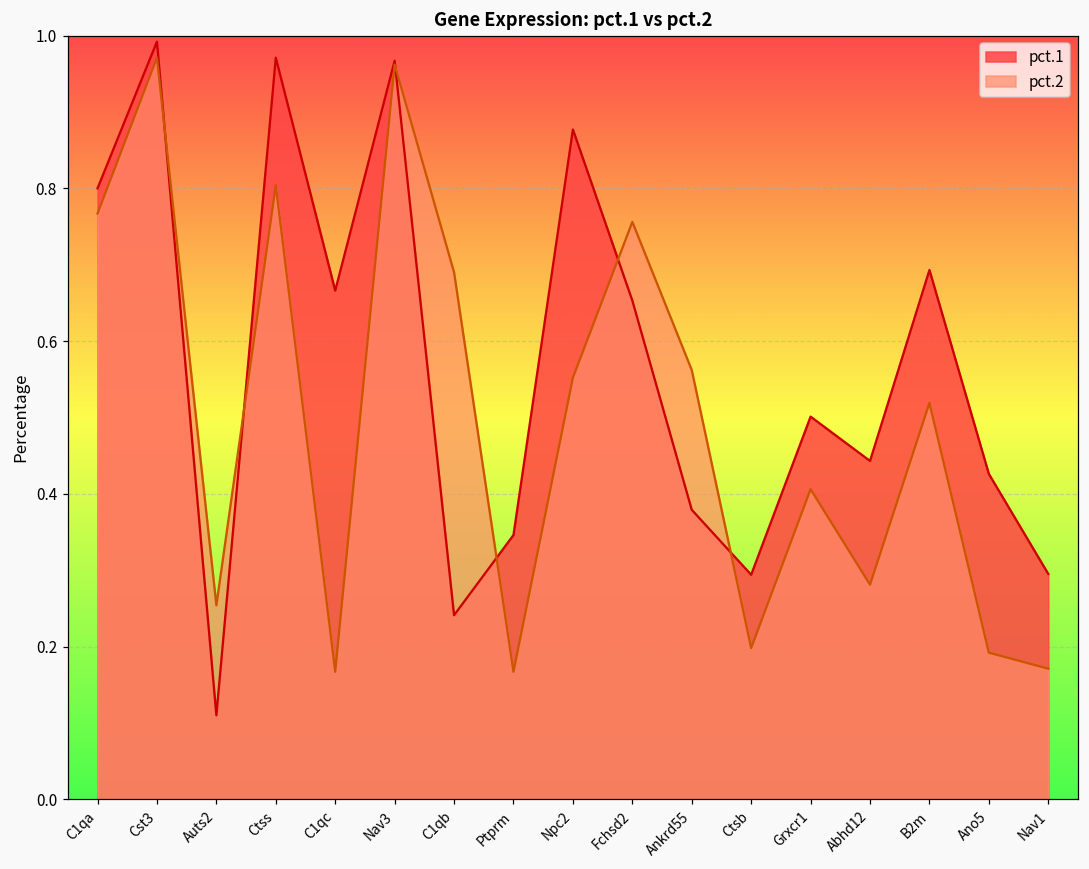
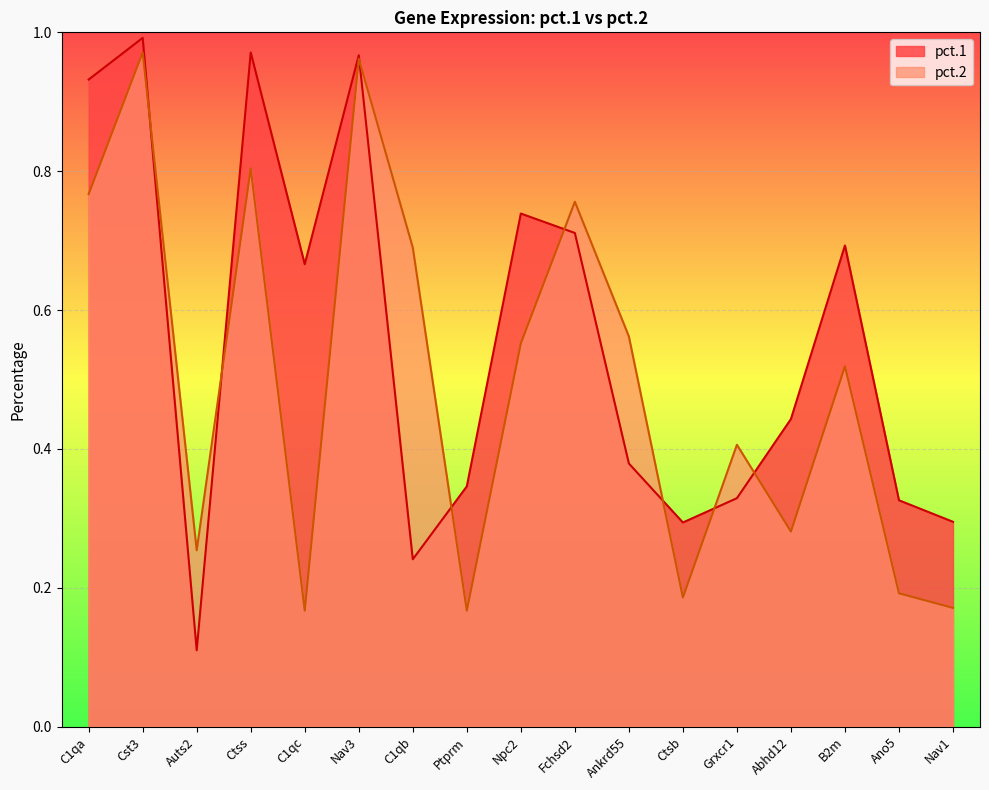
pct.1, C1qa: 0.80 -> 0.93
pct.1, Npc2: 0.88 -> 0.74
pct.1, Fchsd2: 0.65 -> 0.71
pct.2, Ctsb: 0.20 -> 0.19
pct.1, Grxcr1: 0.50 -> 0.33
pct.1, Ano5: 0.43 -> 0.33
